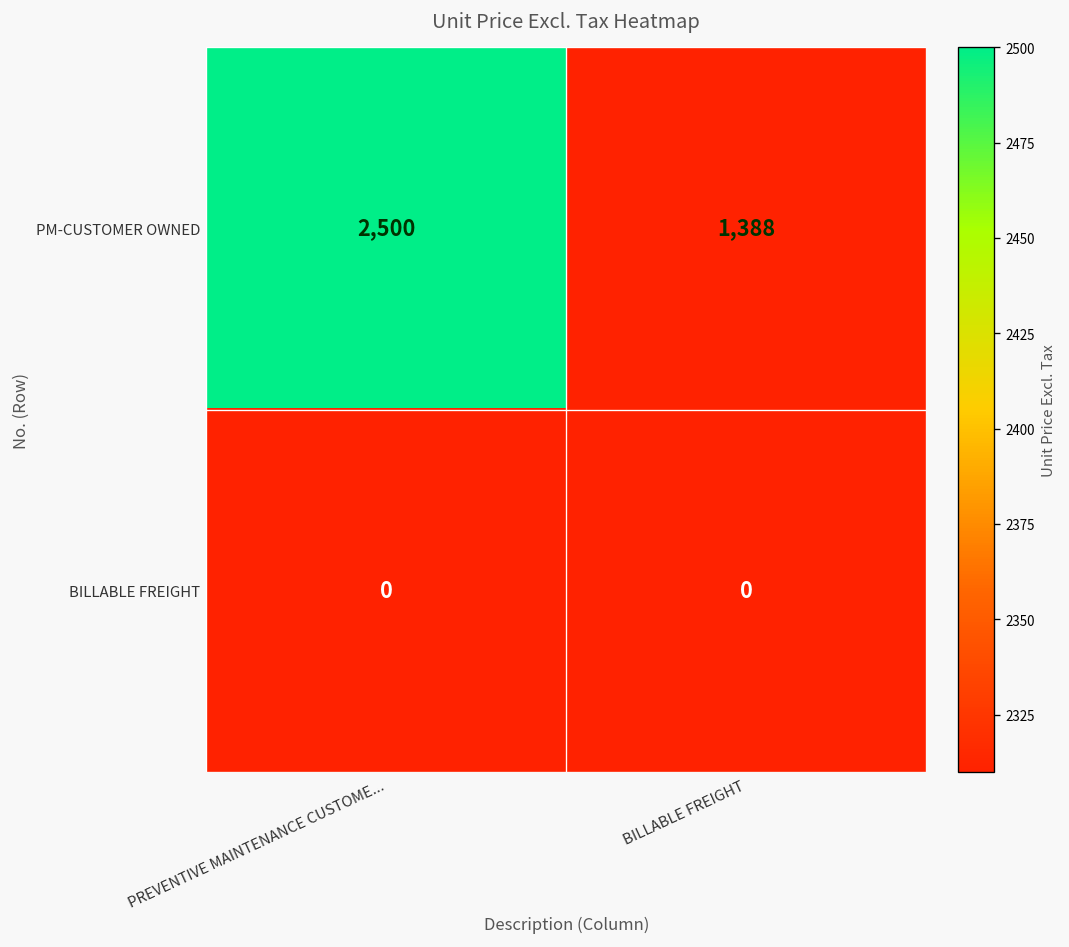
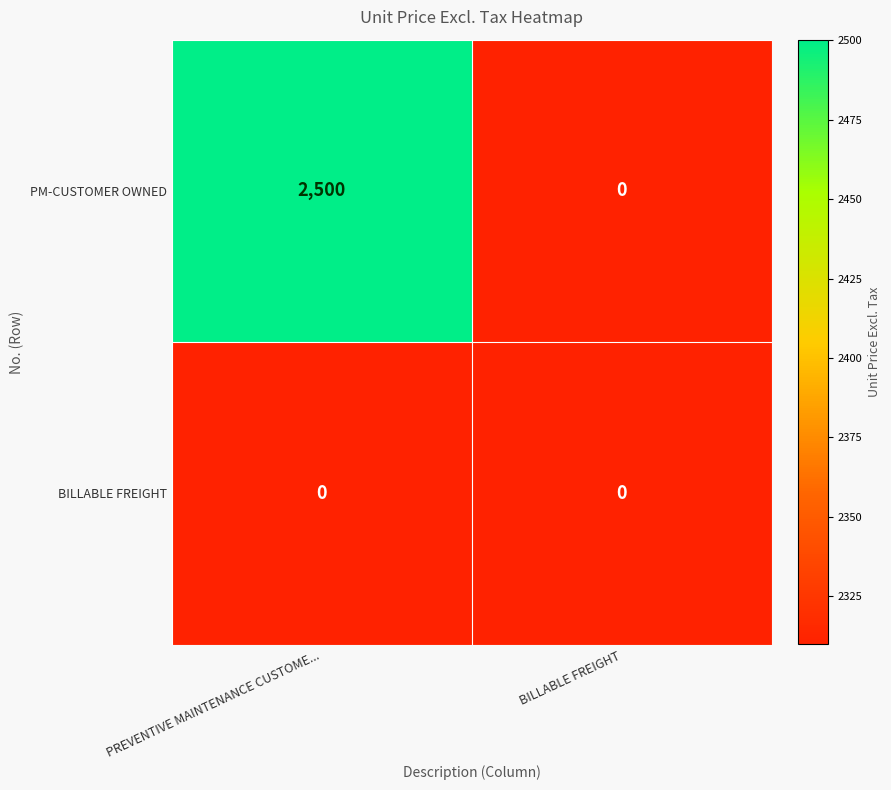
PM-CUSTOMER OWNED, BILLABLE FREIGHT: 1,388 -> 0
